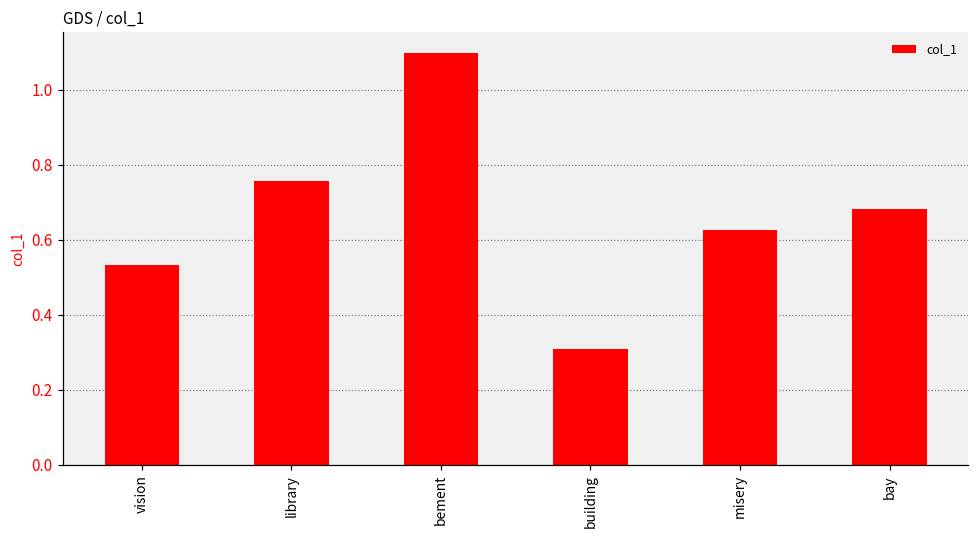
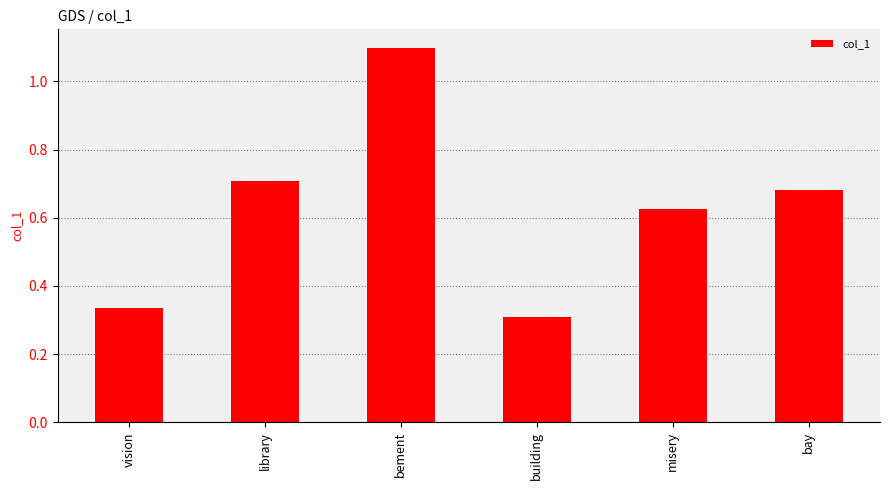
vision: 0.53 -> 0.34
library: 0.76 -> 0.71
